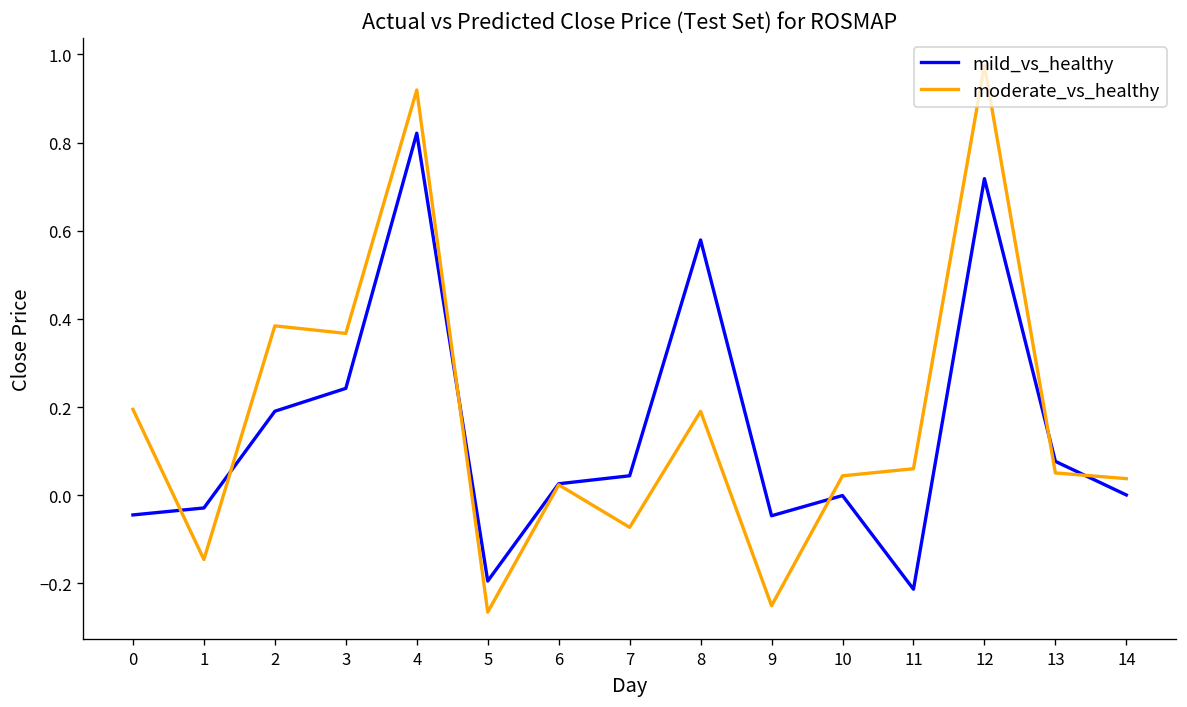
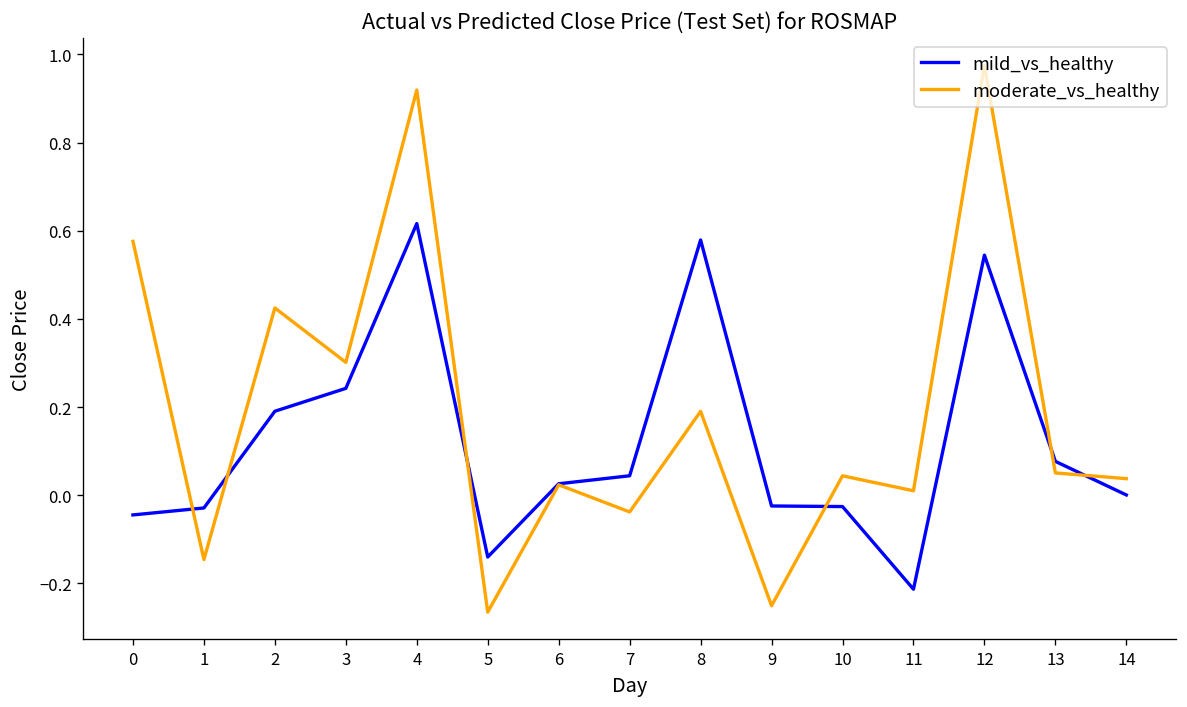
moderate_vs_healthy, 0: 0.19 -> 0.58
moderate_vs_healthy, 2: 0.38 -> 0.42
moderate_vs_healthy, 3: 0.37 -> 0.30
mild_vs_healthy, 4: 0.82 -> 0.62
mild_vs_healthy, 5: -0.19 -> -0.14
moderate_vs_healthy, 7: -0.07 -> -0.04
mild_vs_healthy, 9: -0.05 -> -0.02
mild_vs_healthy, 10: 0.00 -> -0.03
moderate_vs_healthy, 11: 0.06 -> 0.01
mild_vs_healthy, 12: 0.72 -> 0.54
